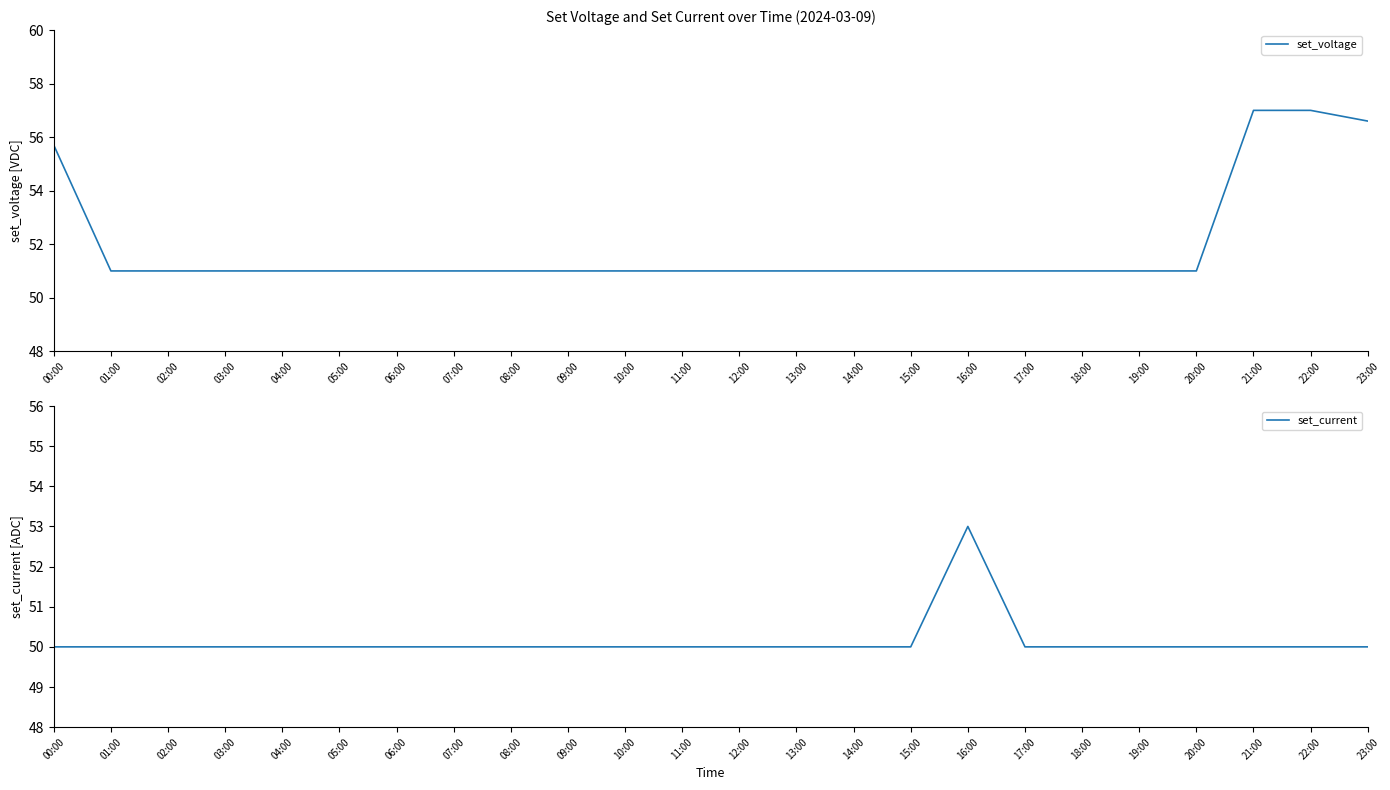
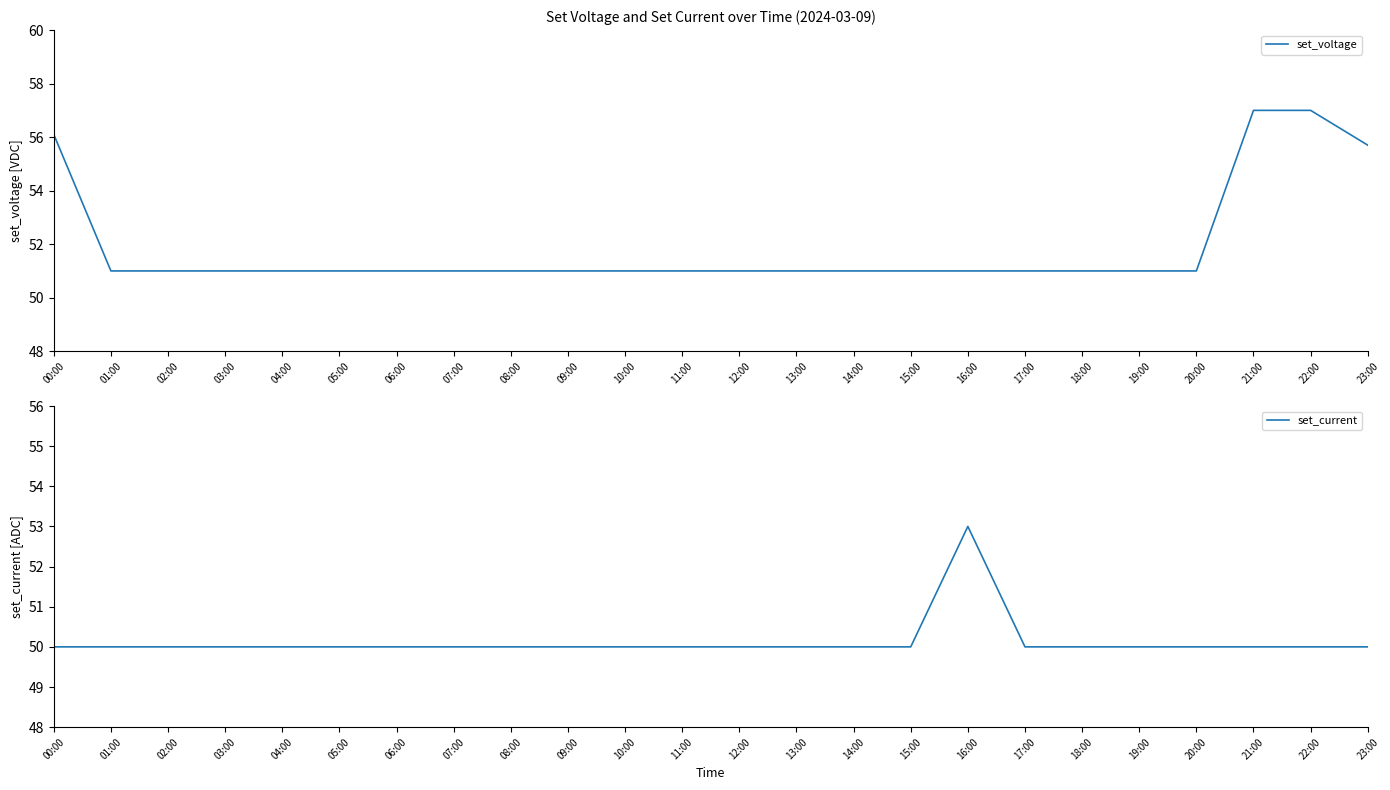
Set Voltage and Set Current over Time (2024-03-09), 00:00: 55.7 -> 56.1
Set Voltage and Set Current over Time (2024-03-09), 23:00: 56.6 -> 55.7
